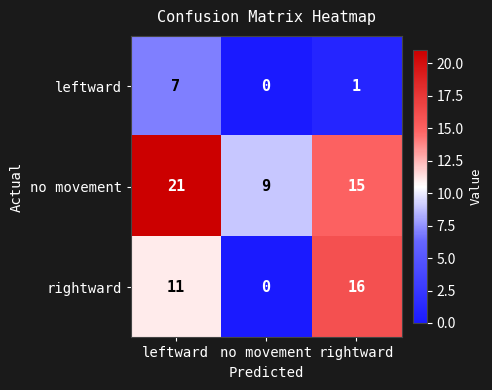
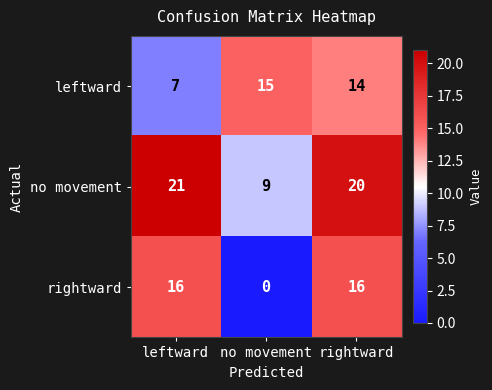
leftward, no movement: 0 -> 15
leftward, rightward: 1 -> 14
no movement, rightward: 15 -> 20
rightward, leftward: 11 -> 16
